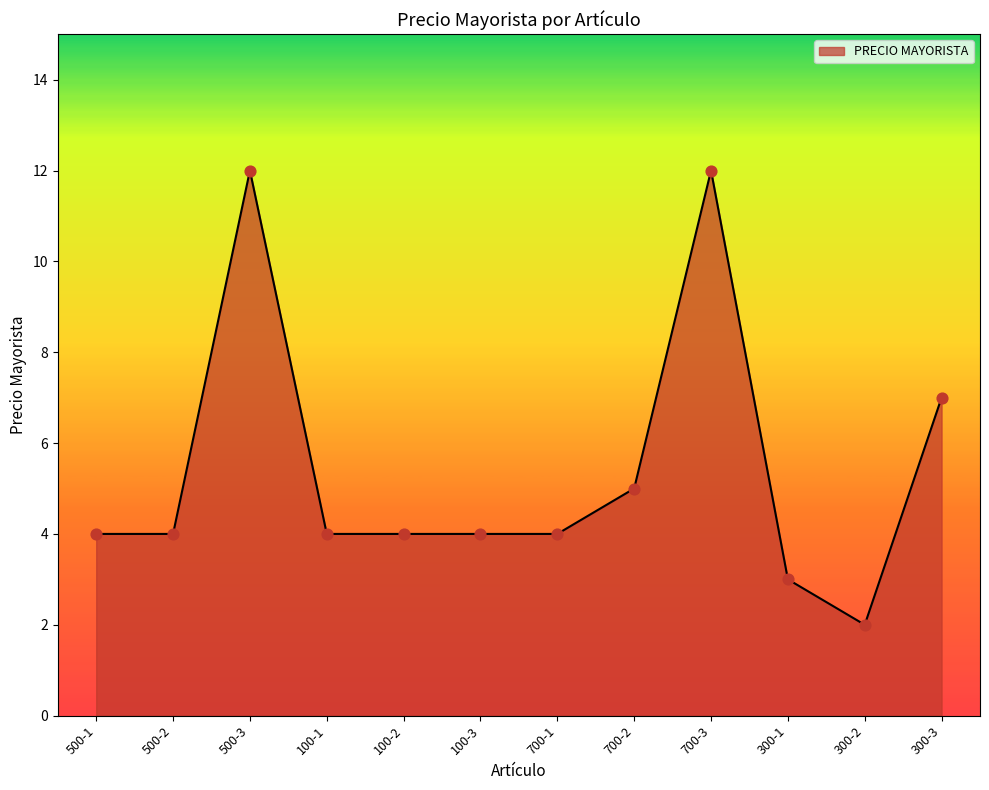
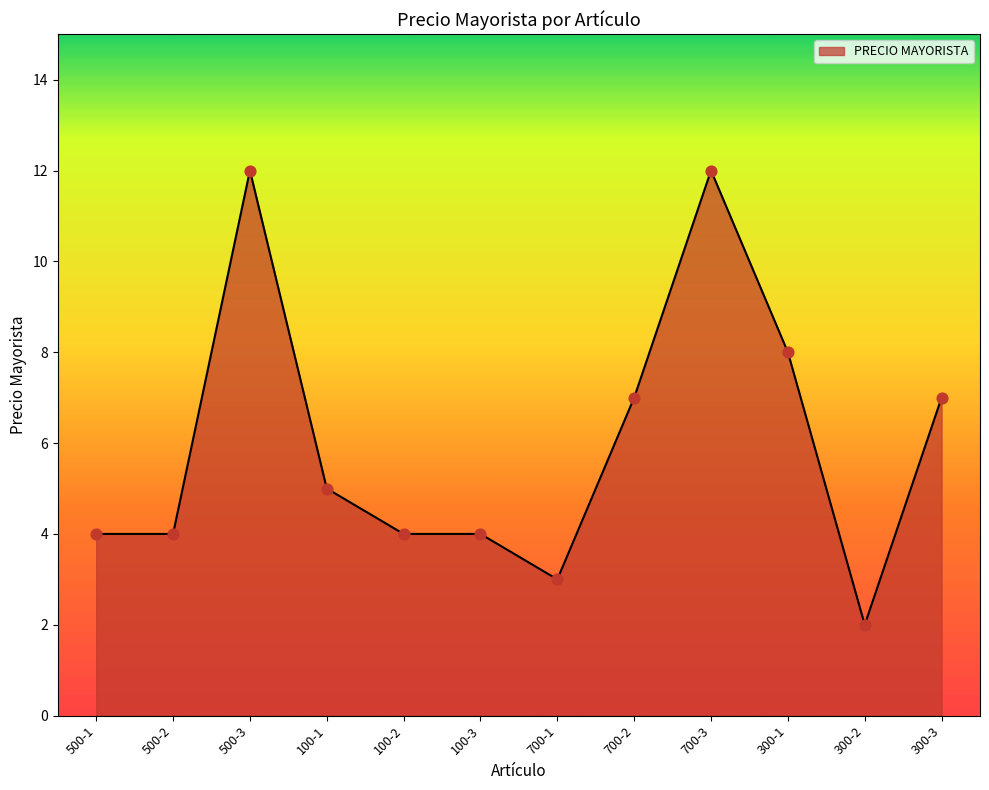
100-1: 4 -> 5
700-1: 4 -> 3
700-2: 5 -> 7
300-1: 3 -> 8
